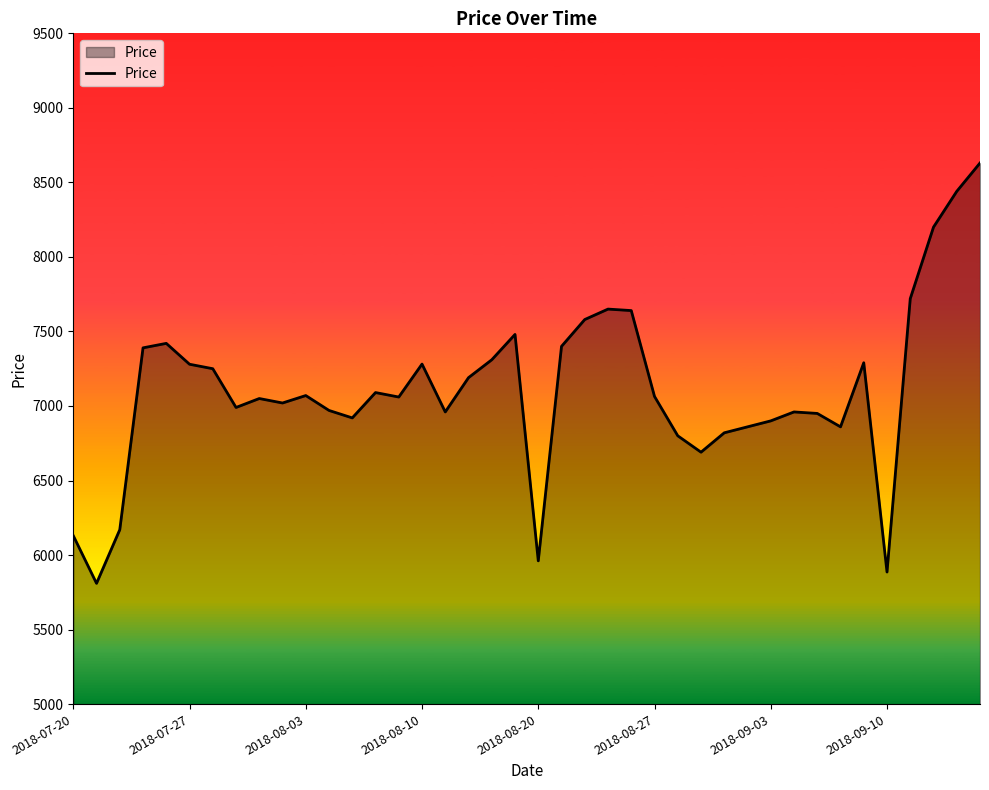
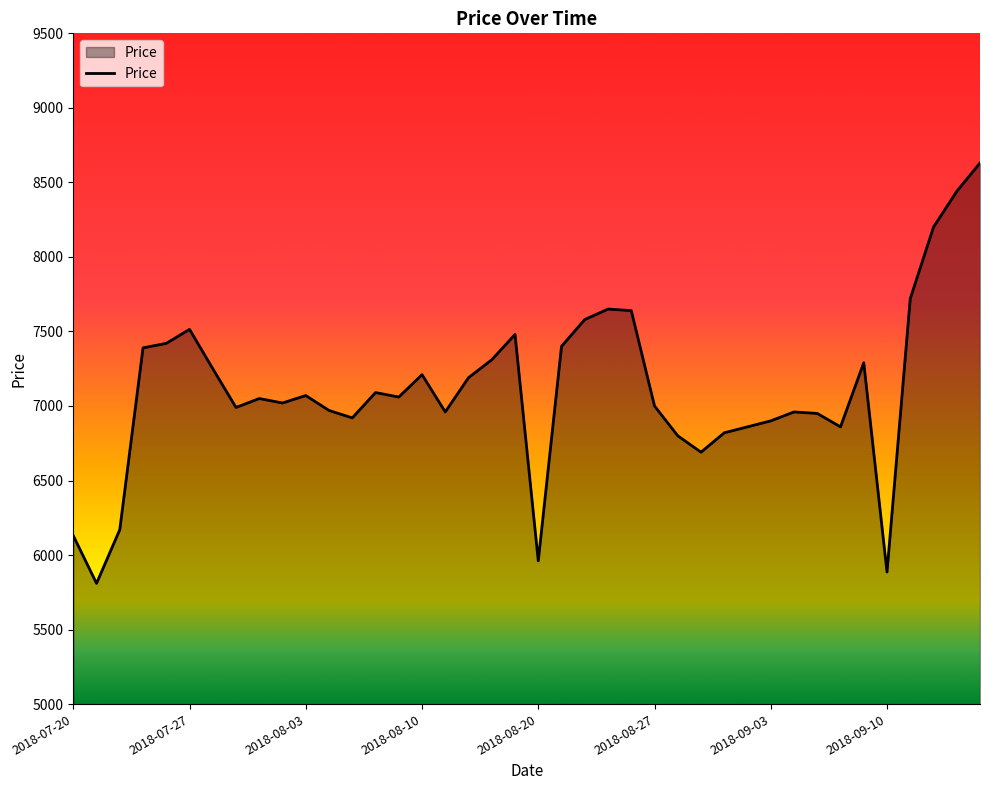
2018-07-27: 7280 -> 7510
2018-08-10: 7280 -> 7210
2018-08-27: 7060 -> 7000
